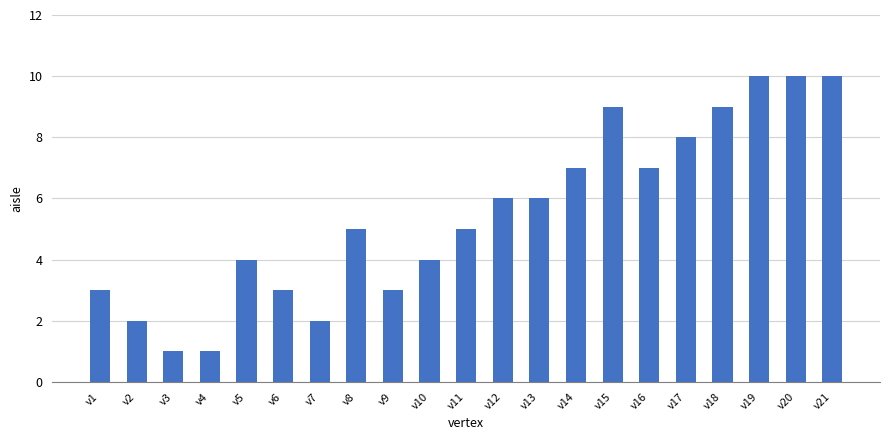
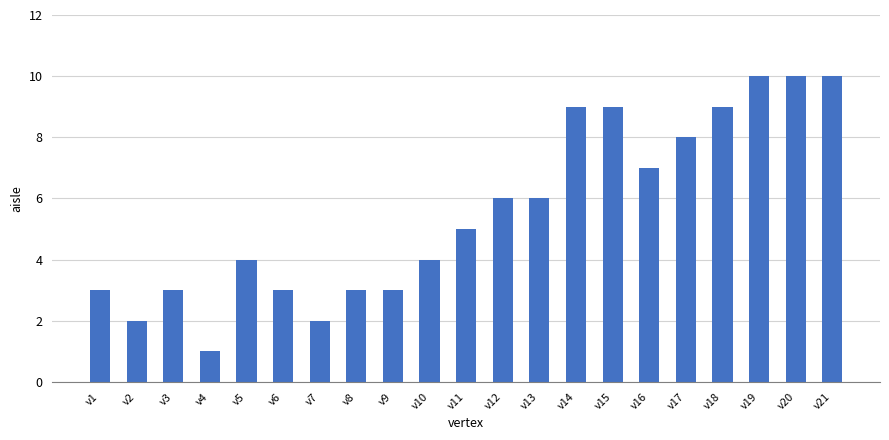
v3: 1 -> 3
v8: 5 -> 3
v14: 7 -> 9
